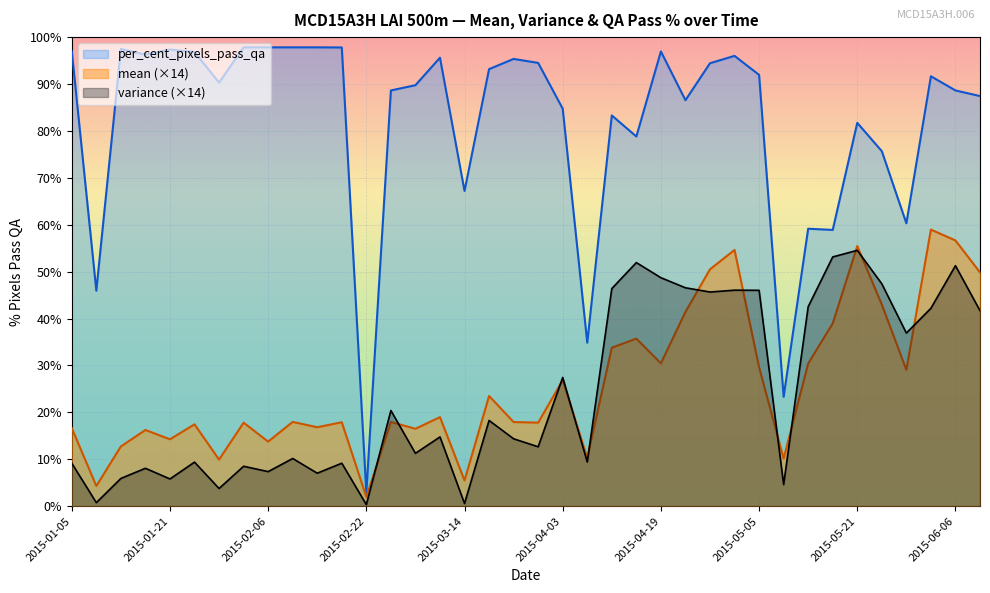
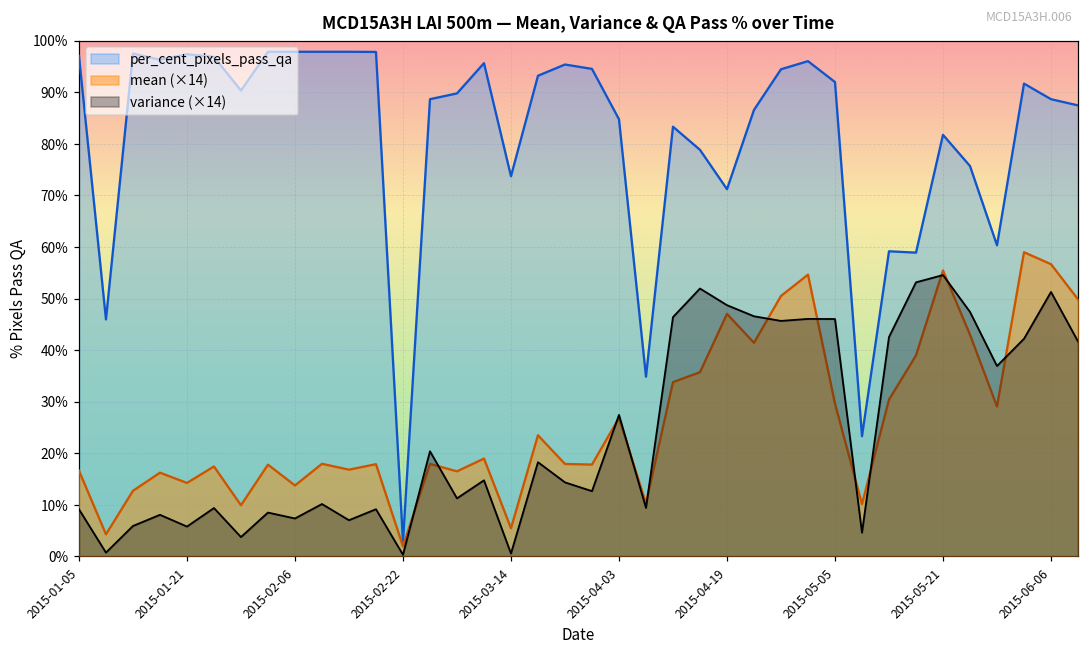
per_cent_pixels_pass_qa, 2015-03-14: 67% -> 74%
per_cent_pixels_pass_qa, 2015-04-19: 97% -> 71%
mean (×14), 2015-04-19: 30% -> 47%
